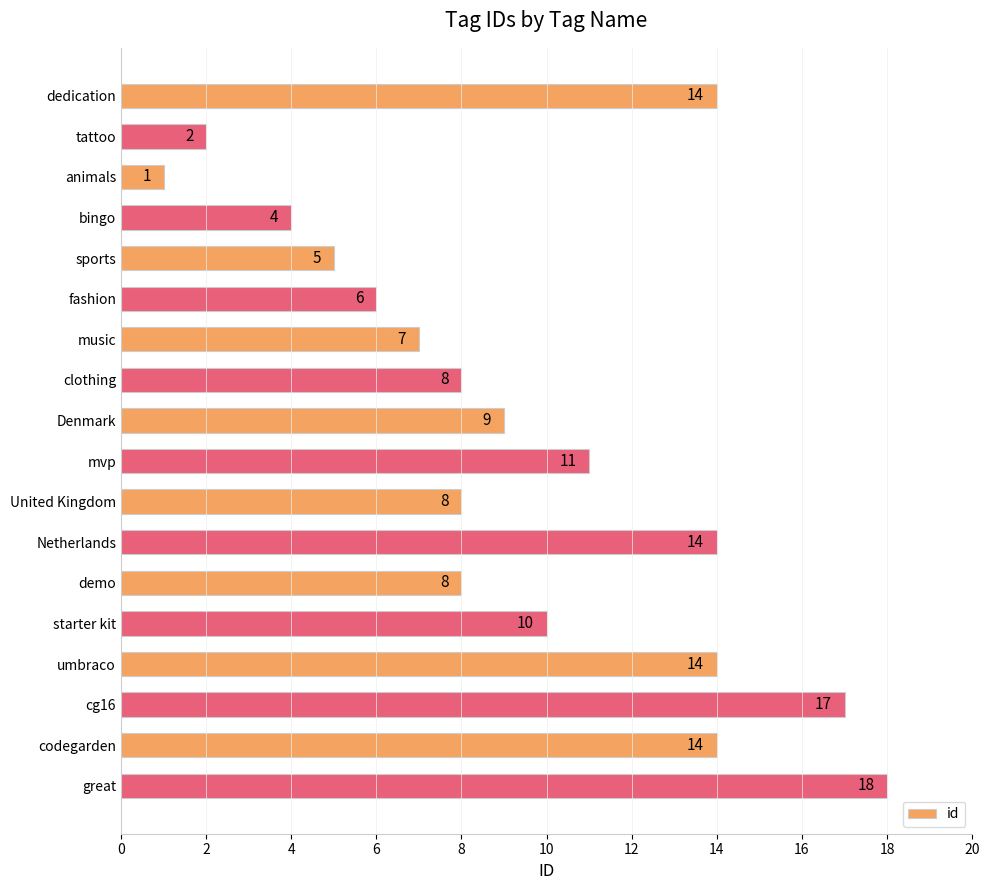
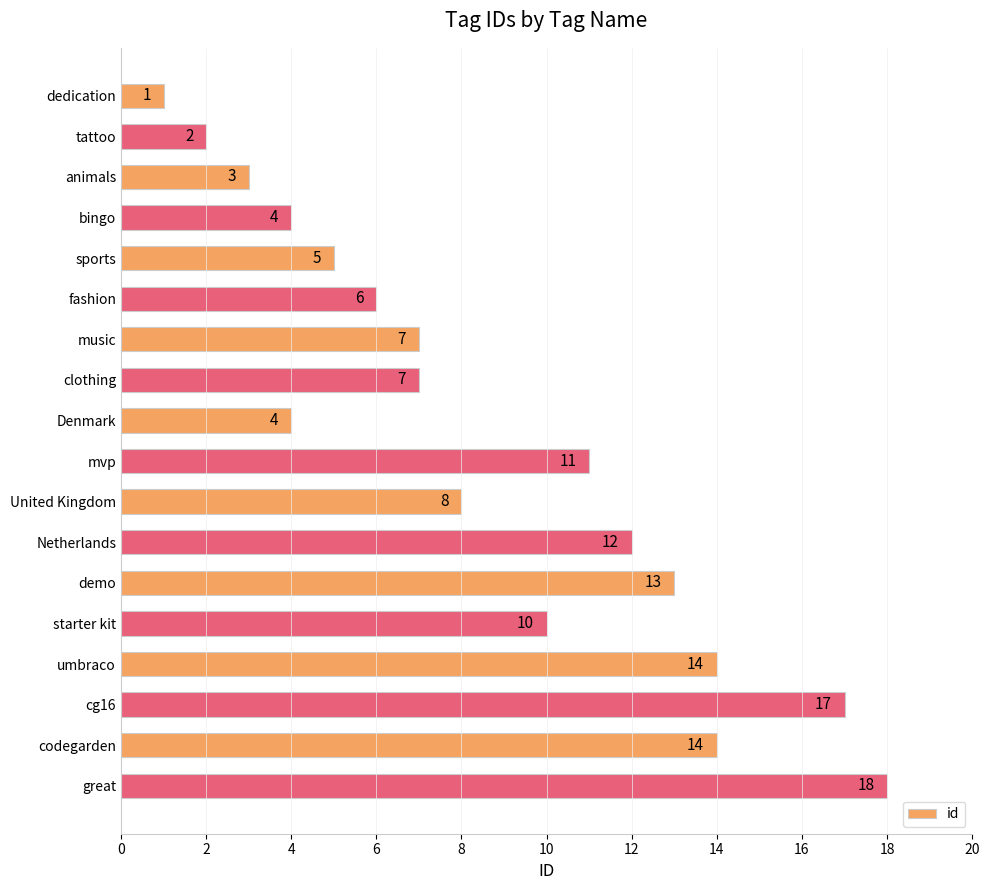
dedication: 14 -> 1
animals: 1 -> 3
clothing: 8 -> 7
Denmark: 9 -> 4
Netherlands: 14 -> 12
demo: 8 -> 13
